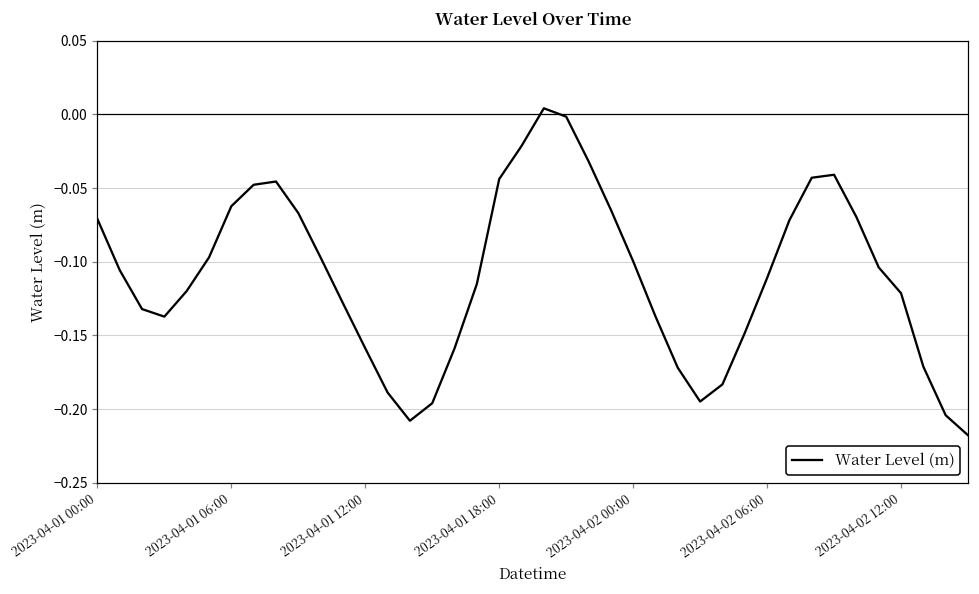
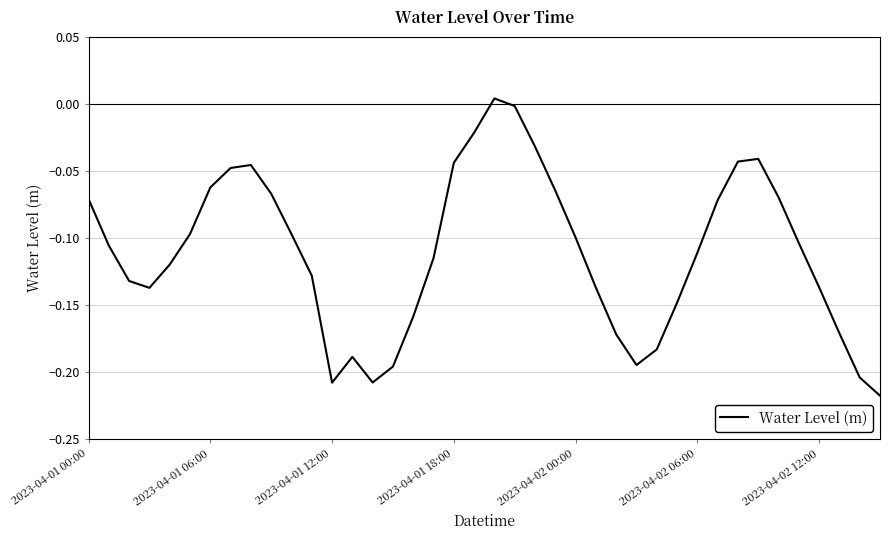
2023-04-01 12:00: -0.159 -> -0.208
2023-04-02 12:00: -0.121 -> -0.137
